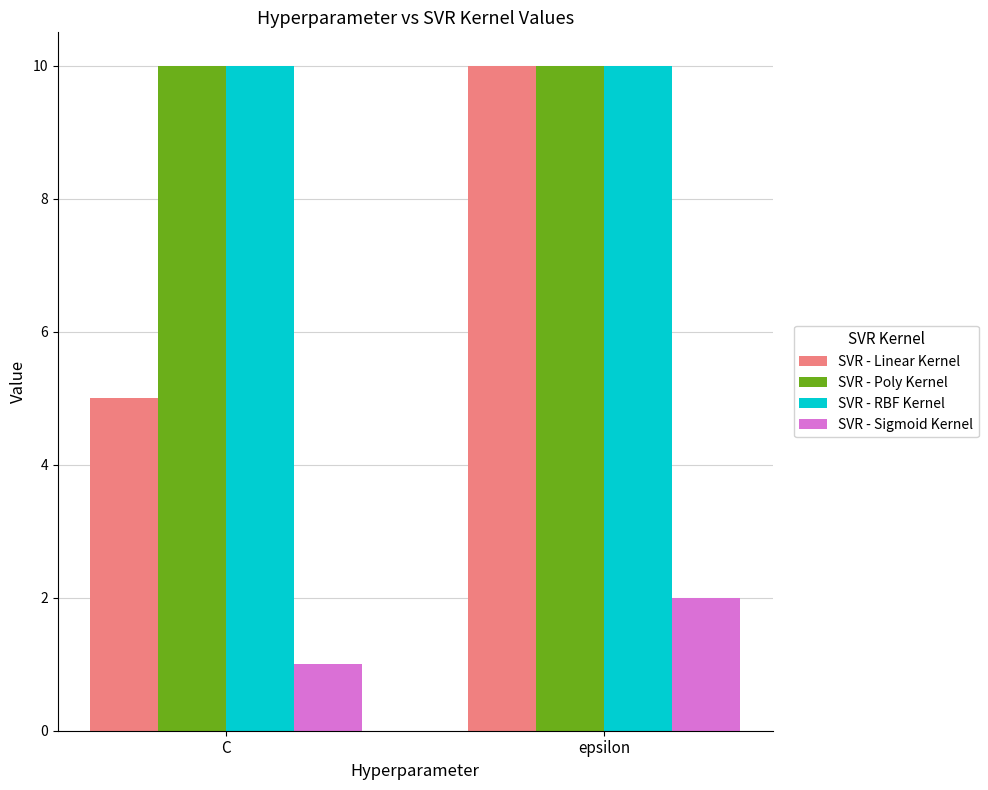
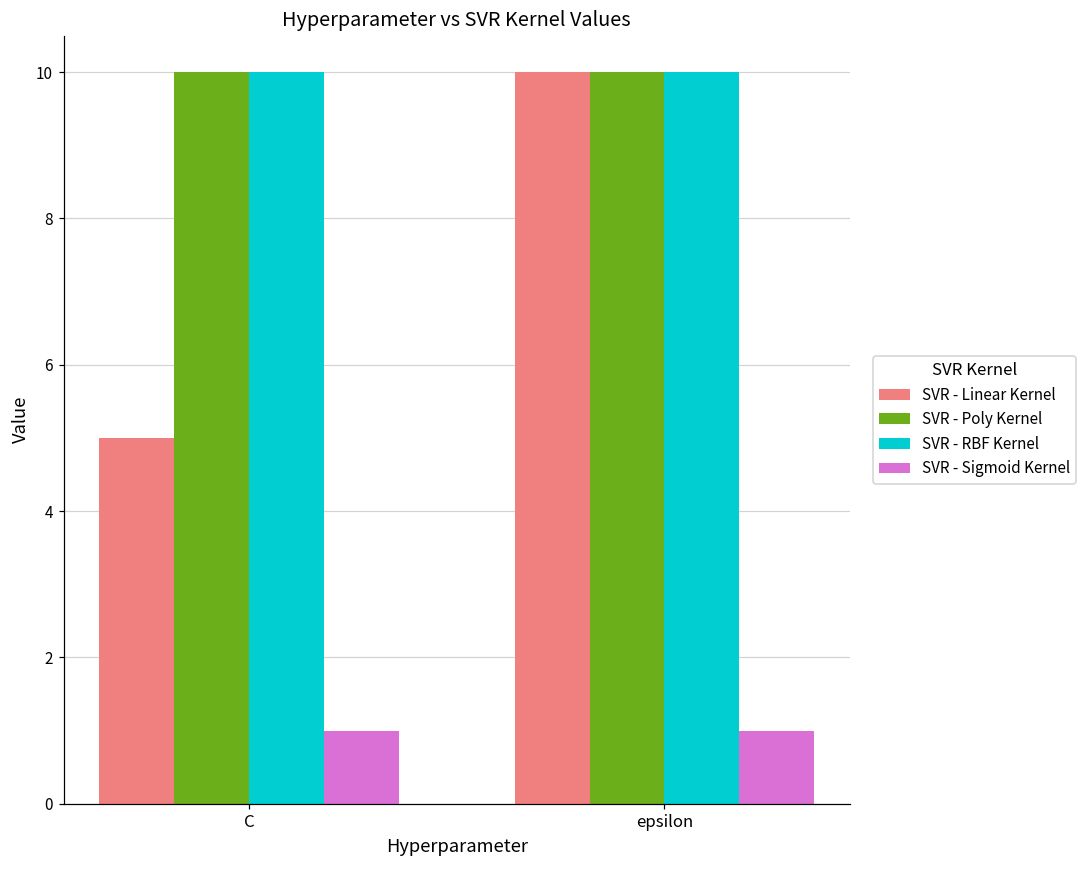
SVR - Sigmoid Kernel, epsilon: 2 -> 1
